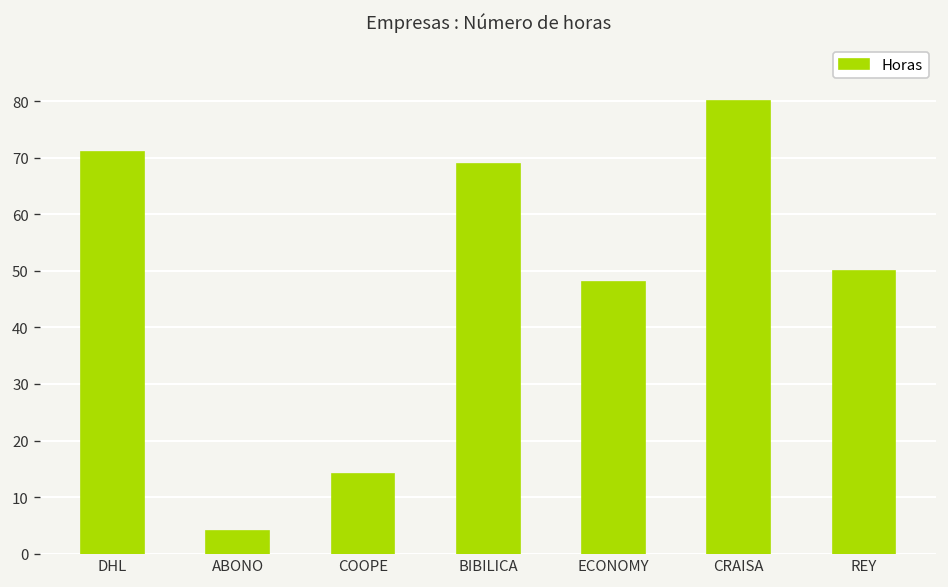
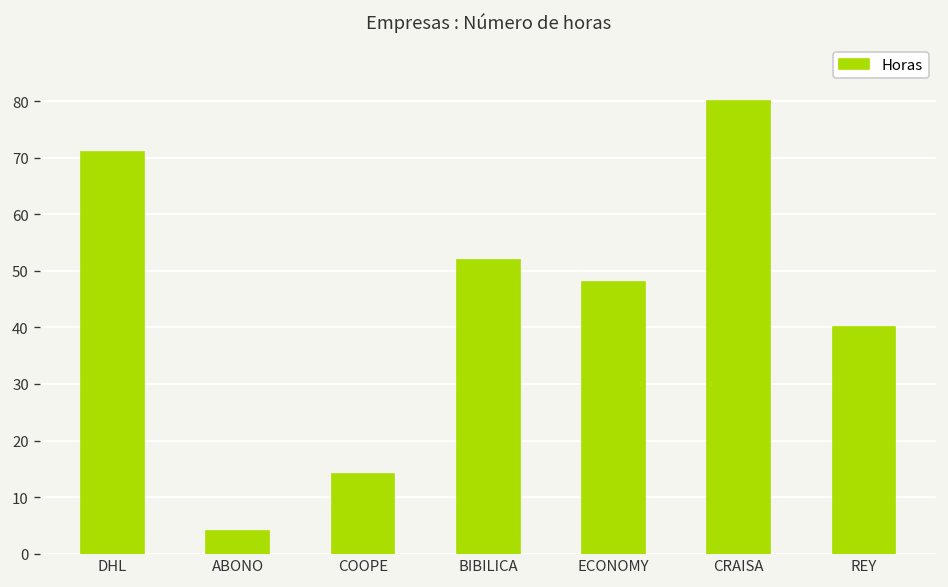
BIBILICA: 69 -> 52
REY: 50 -> 40
